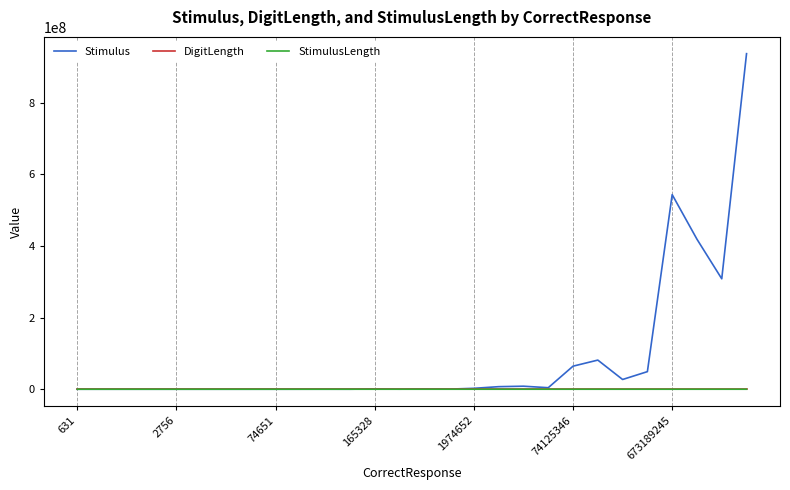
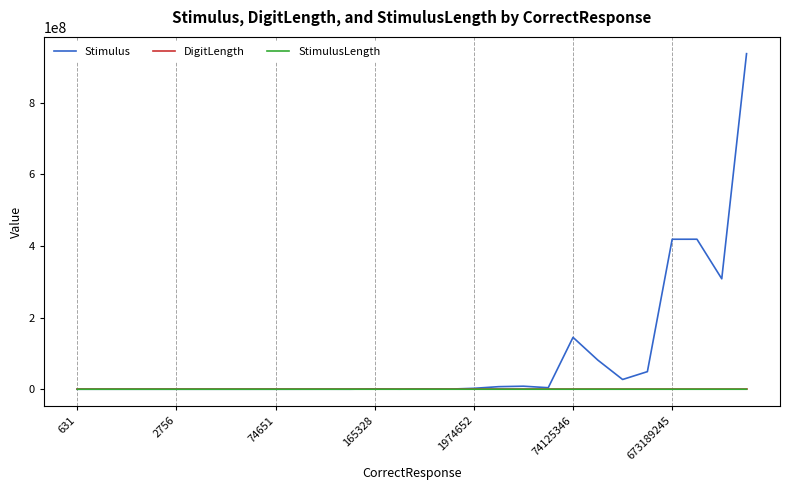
Stimulus, 74125346: 60000000 -> 140000000
Stimulus, 673189245: 540000000 -> 420000000
